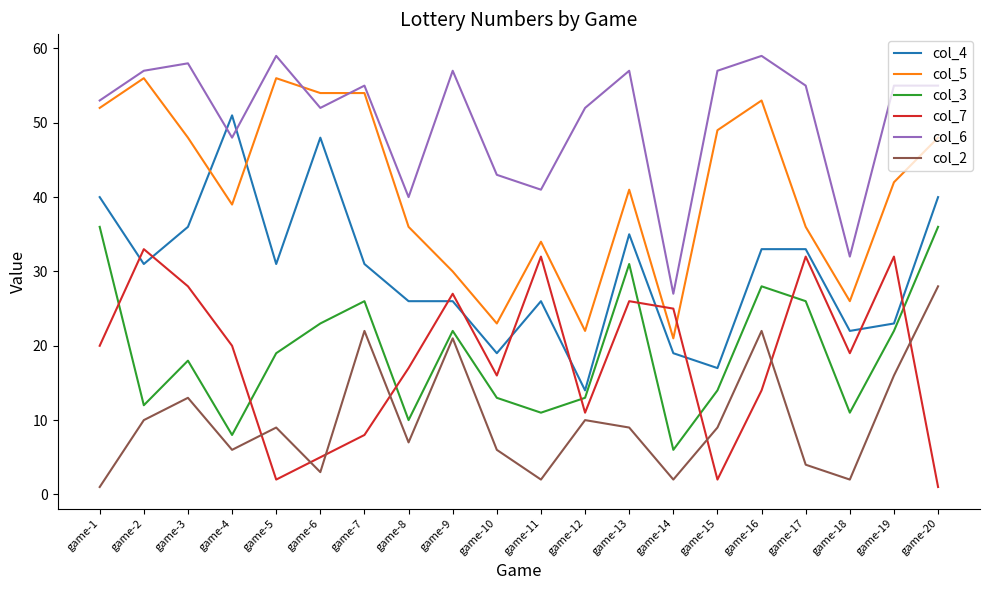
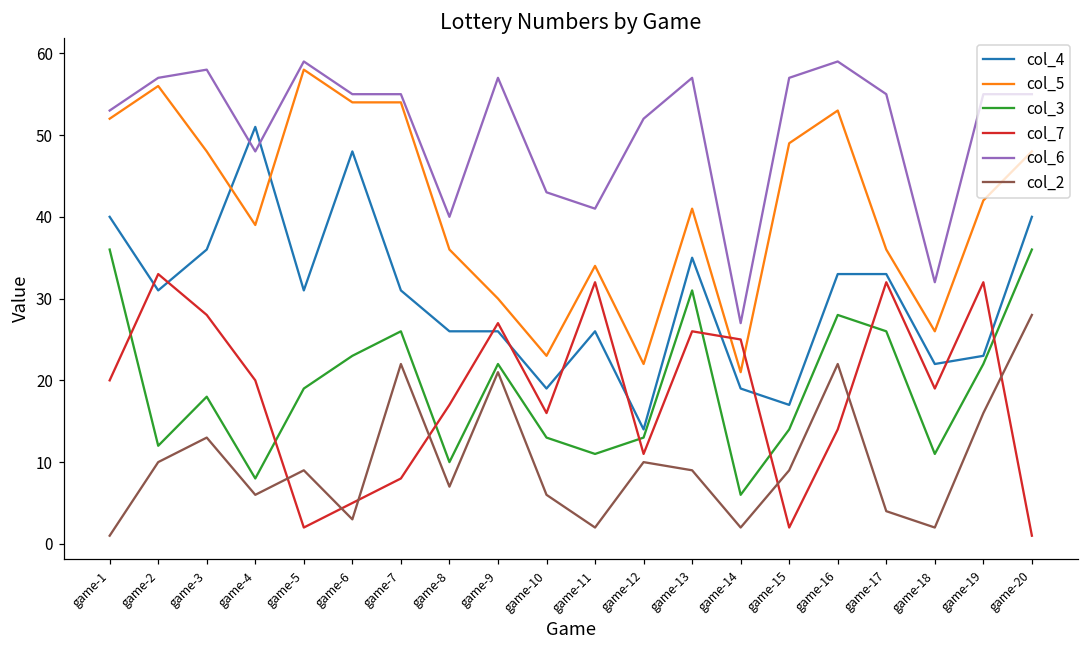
col_5, game-5: 56 -> 58
col_6, game-6: 52 -> 55
